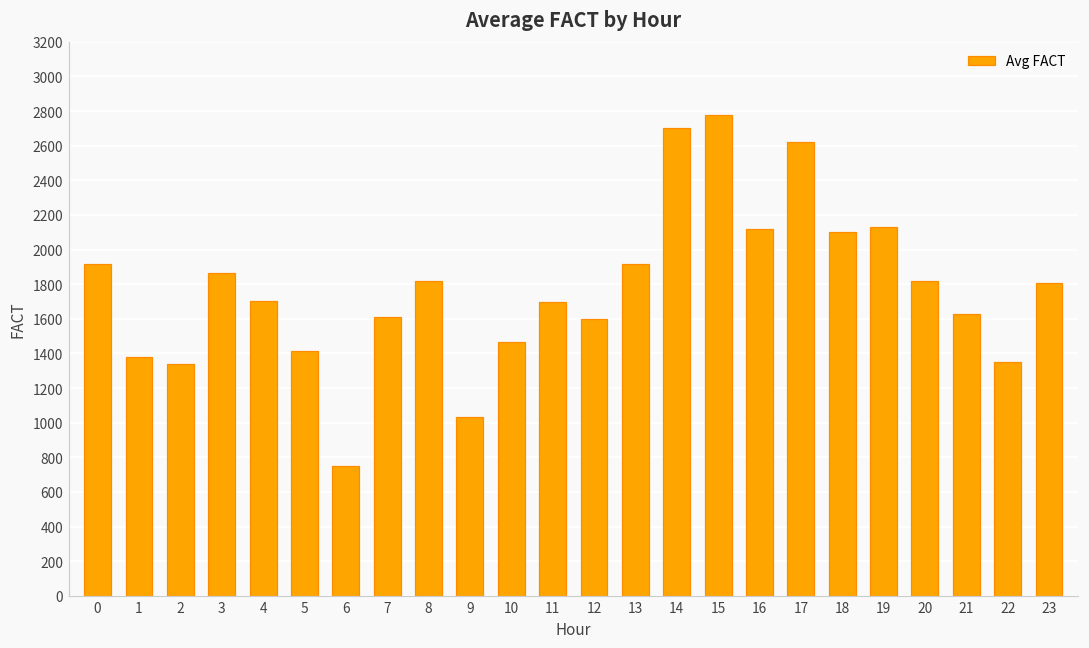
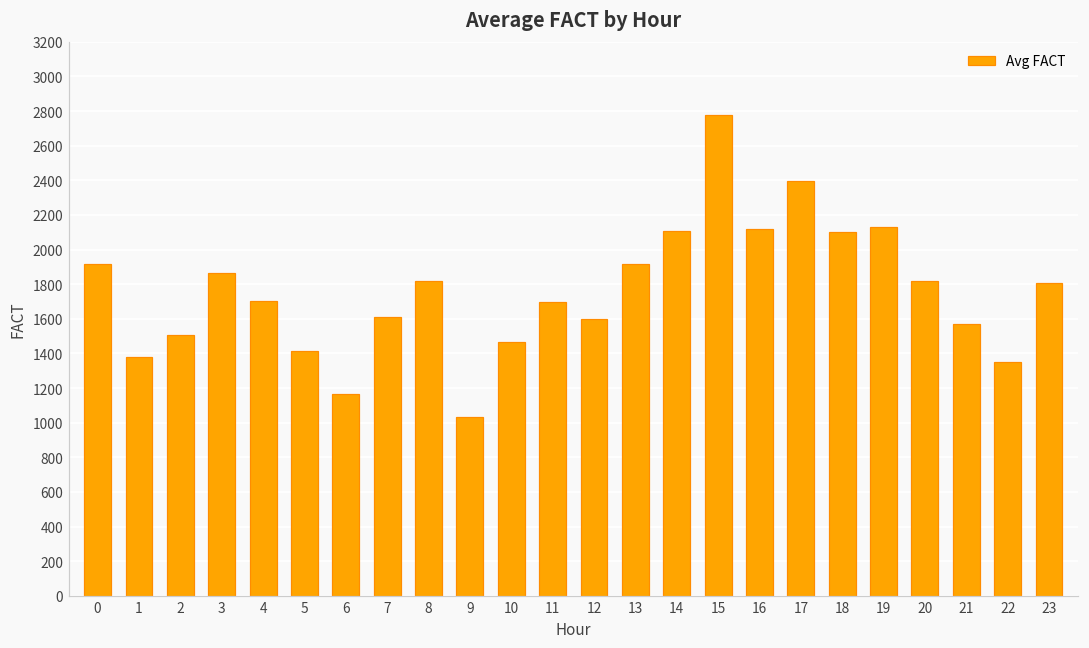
2: 1340 -> 1510
6: 750 -> 1160
14: 2700 -> 2110
17: 2620 -> 2390
21: 1630 -> 1570
